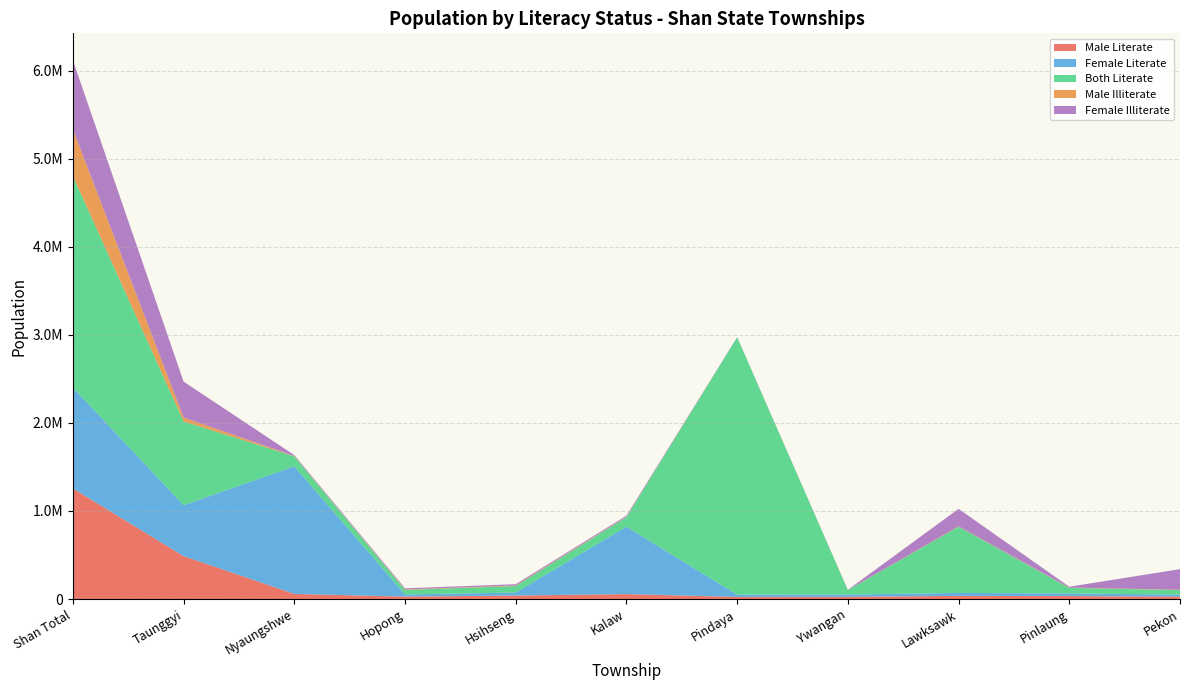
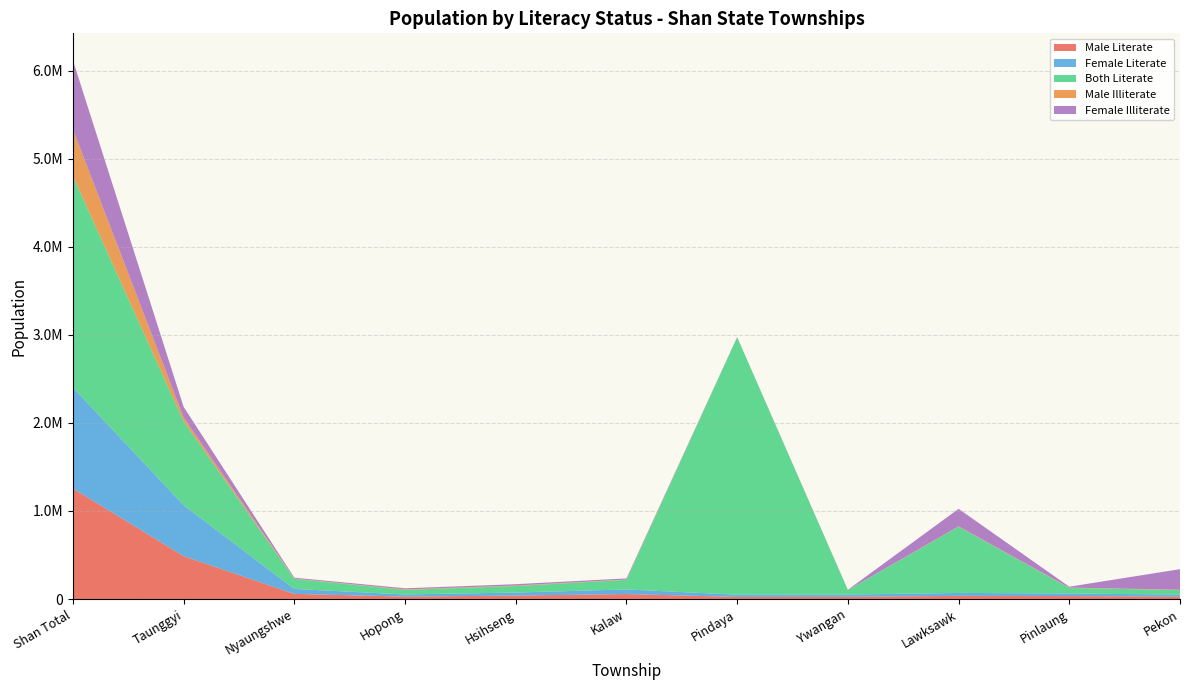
Female Illiterate, Taunggyi: 400000 -> 100000
Female Literate, Nyaungshwe: 1400000 -> 100000
Female Literate, Kalaw: 800000 -> 100000
